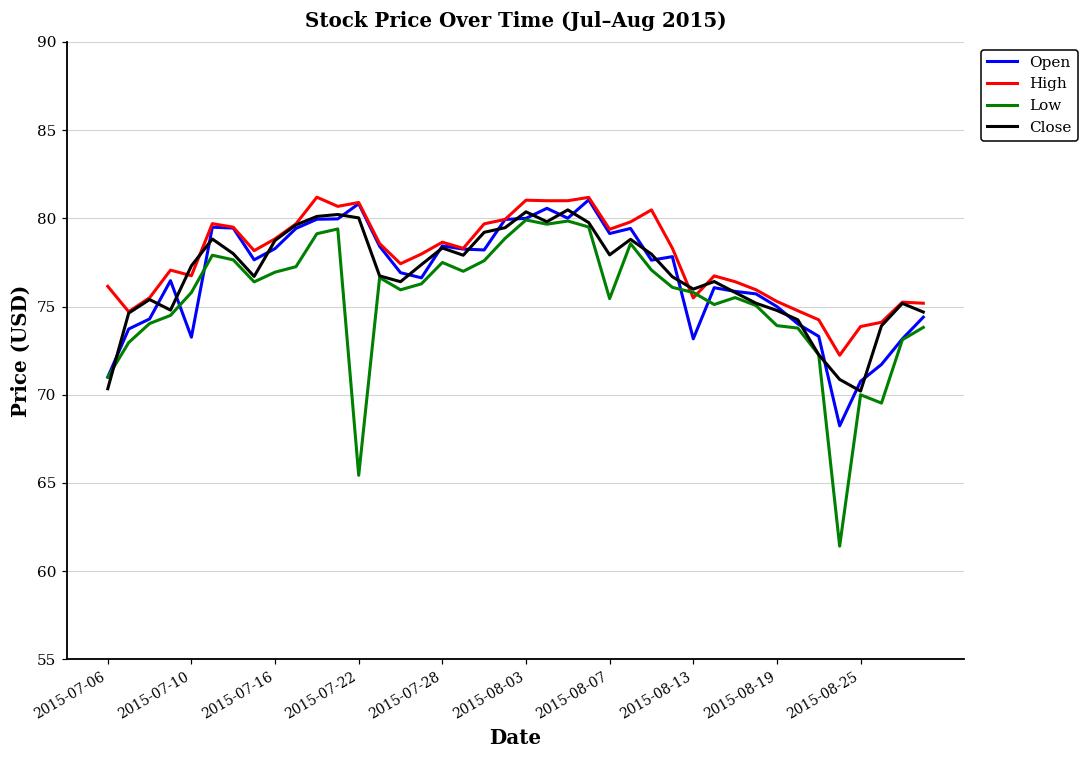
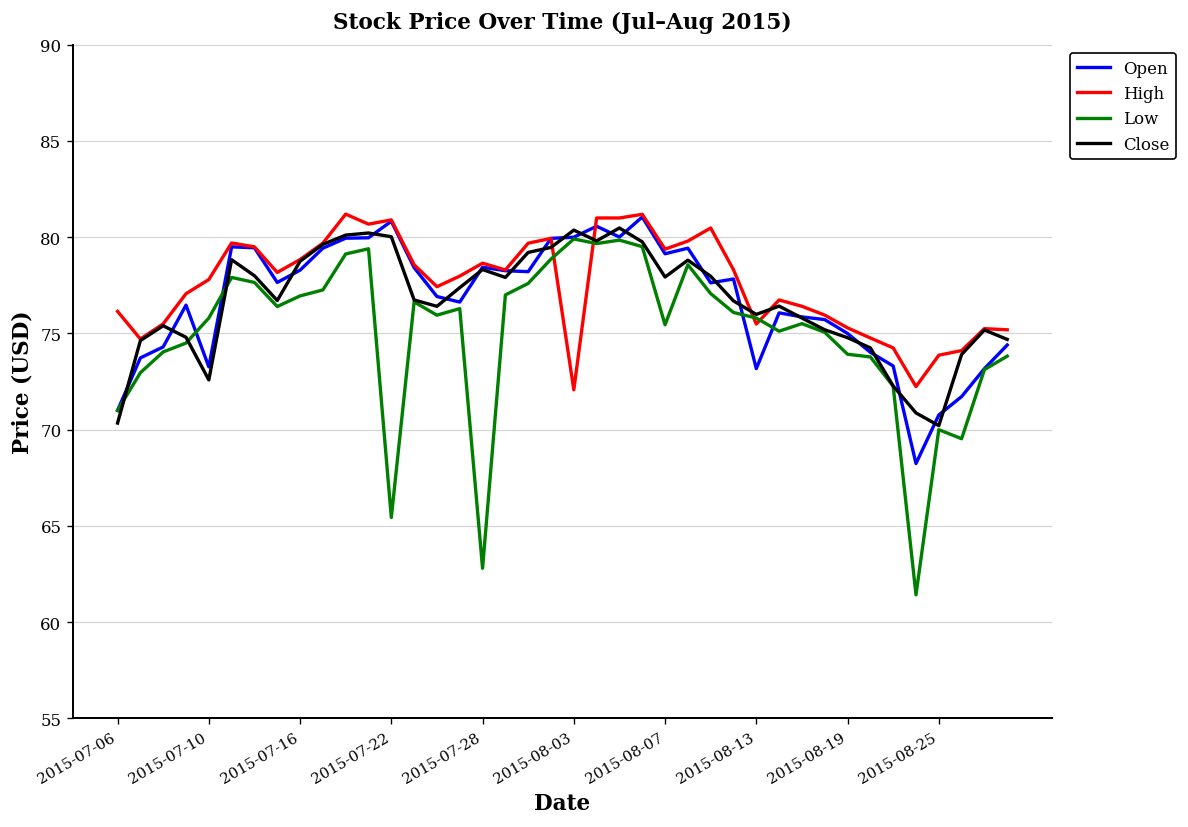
High, 2015-07-10: 76.7 -> 77.8
Close, 2015-07-10: 77.3 -> 72.6
Low, 2015-07-28: 77.5 -> 62.8
High, 2015-08-03: 81.0 -> 72.1
